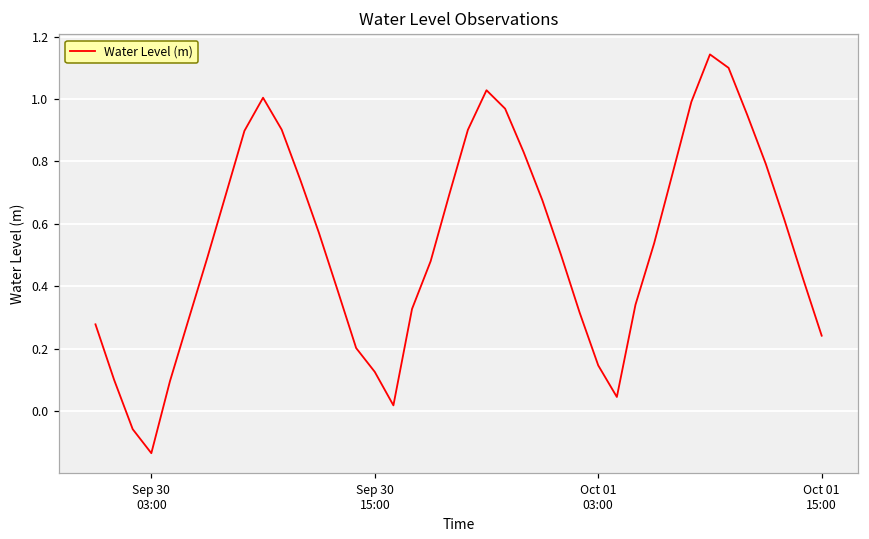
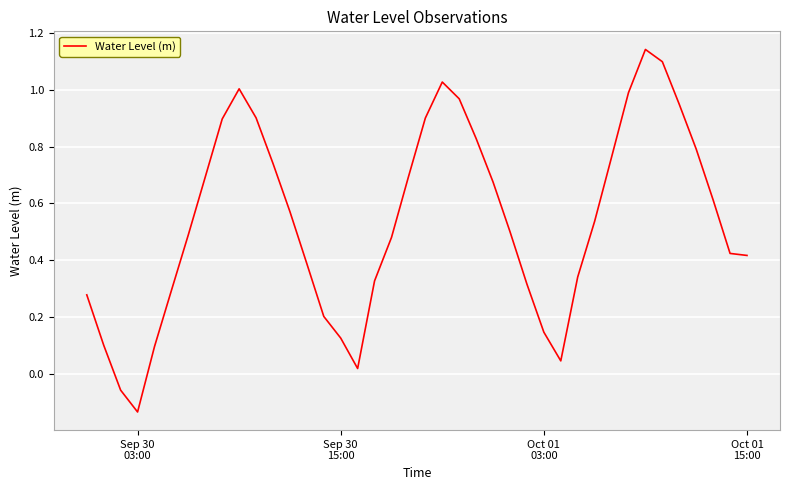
Oct 01 15:00: 0.24 -> 0.42
